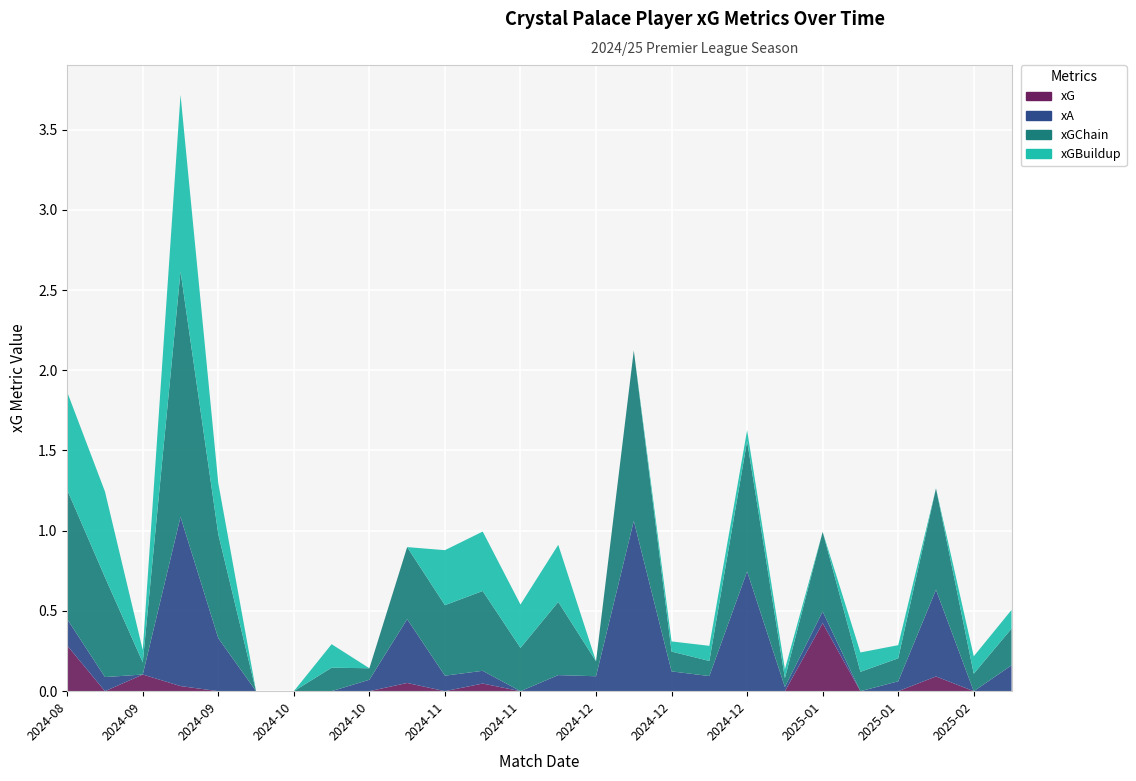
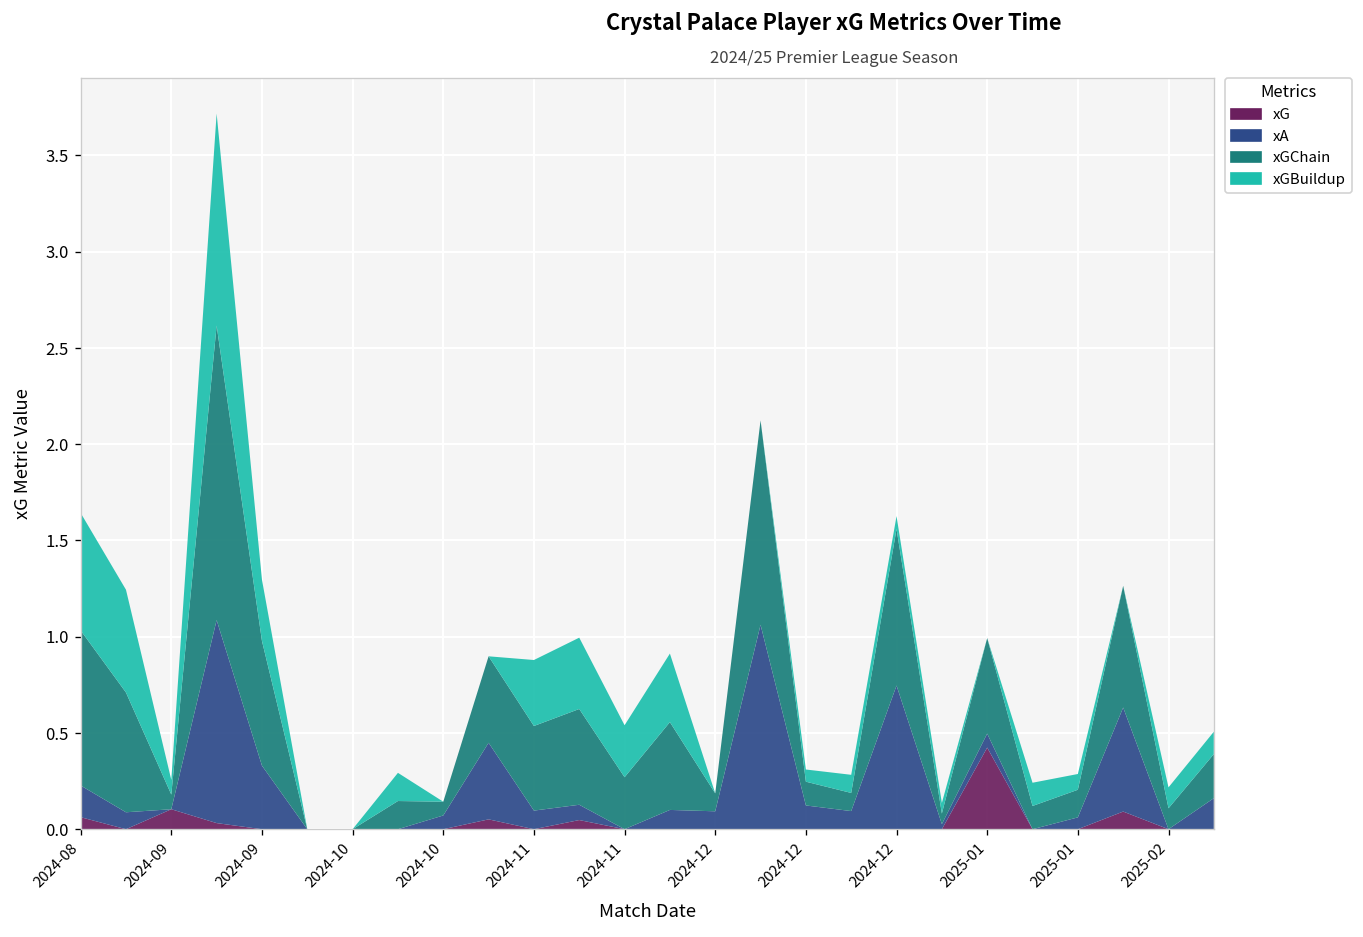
xG, 2024-08: 0.28 -> 0.06
